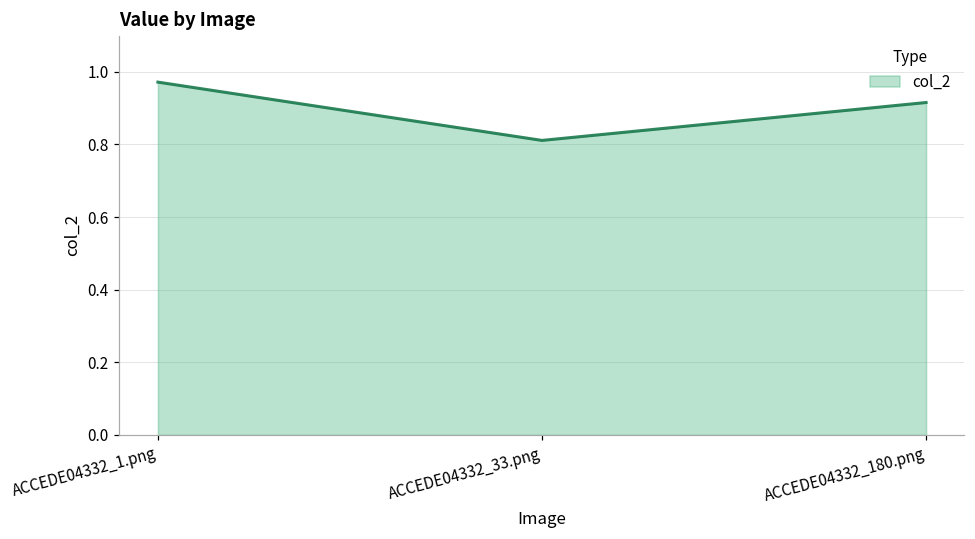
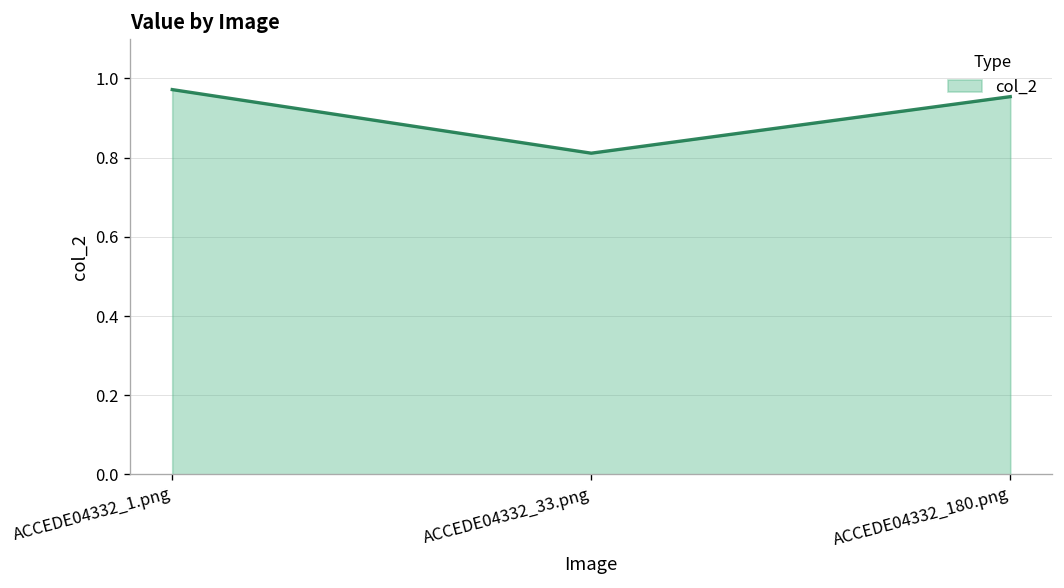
ACCEDE04332_180.png: 0.92 -> 0.95
